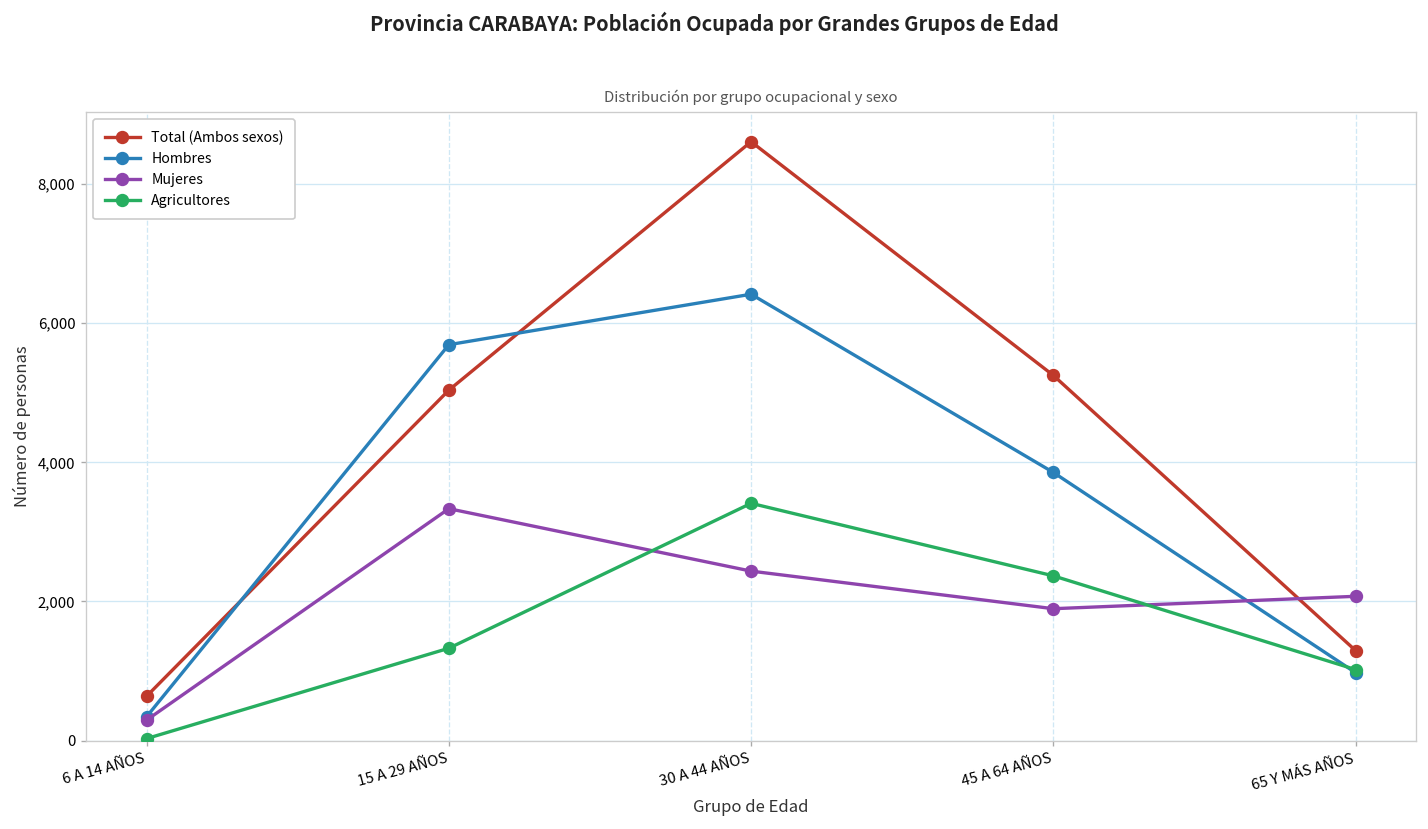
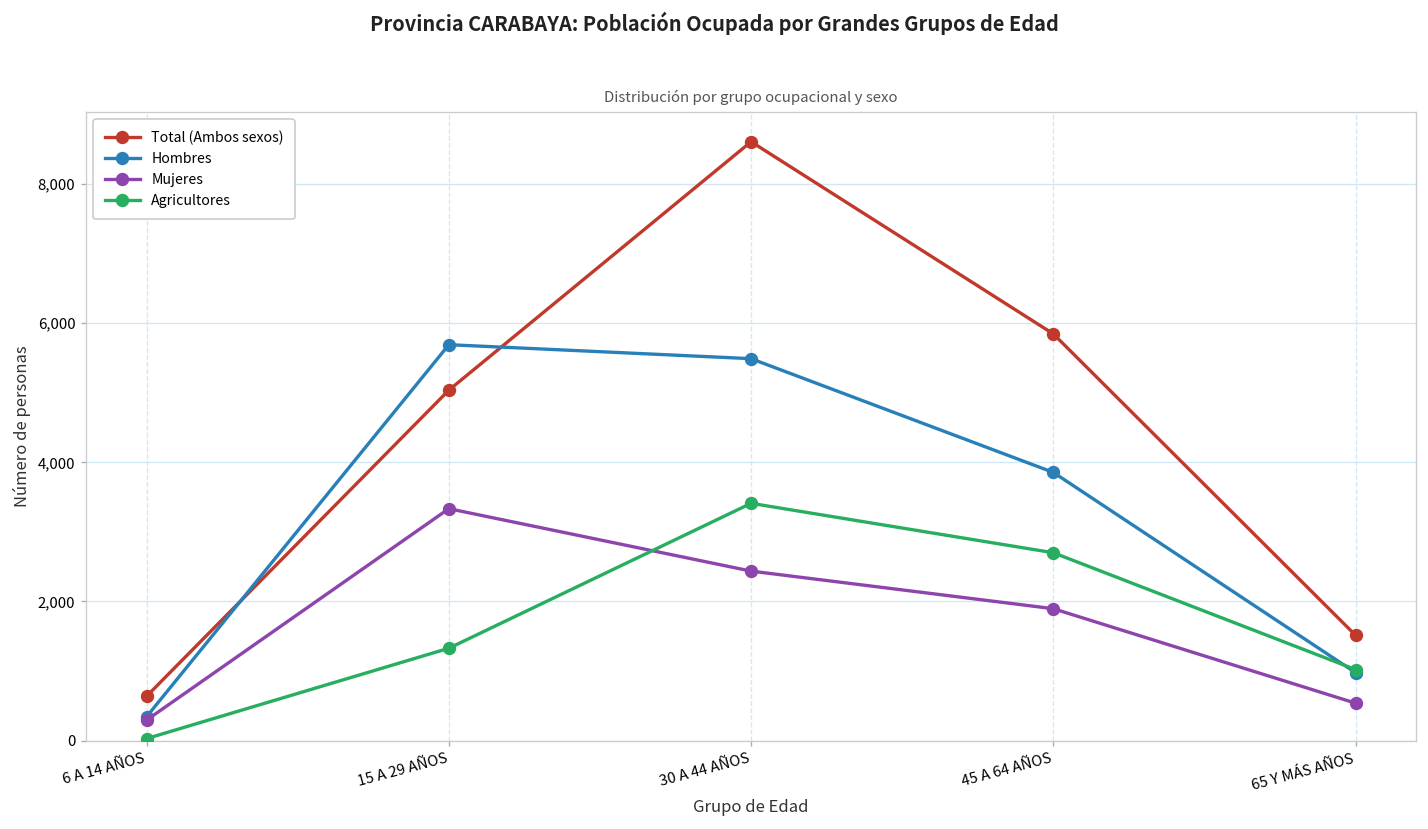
Hombres, 30 A 44 AÑOS: 6,400 -> 5,500
Total (Ambos sexos), 45 A 64 AÑOS: 5,200 -> 5,800
Agricultores, 45 A 64 AÑOS: 2,400 -> 2,700
Total (Ambos sexos), 65 Y MÁS AÑOS: 1,300 -> 1,500
Mujeres, 65 Y MÁS AÑOS: 2,100 -> 500
